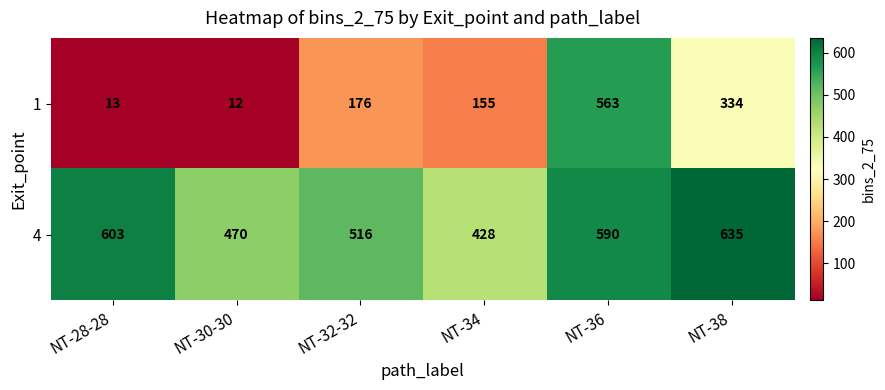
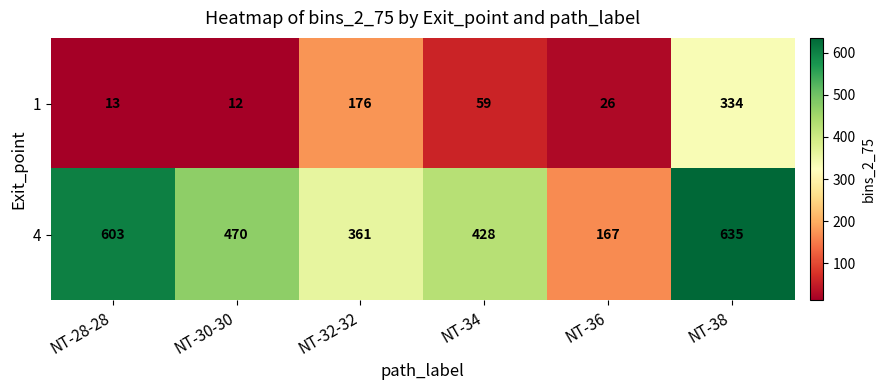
1, NT-34: 155 -> 59
1, NT-36: 563 -> 26
4, NT-32-32: 516 -> 361
4, NT-36: 590 -> 167
